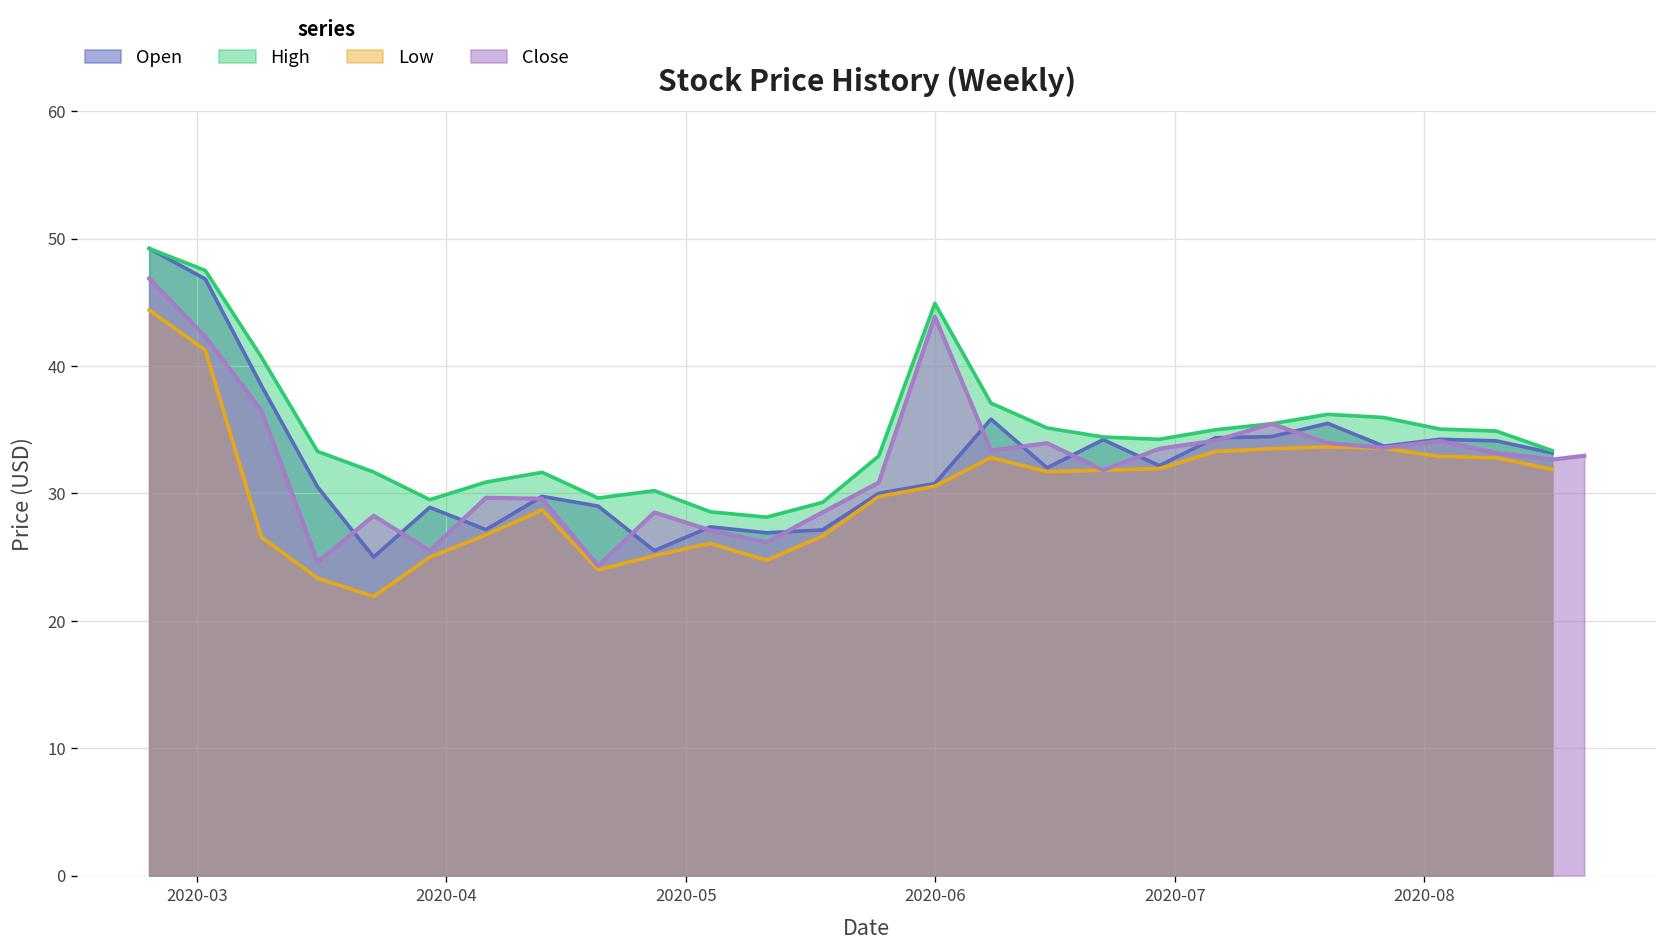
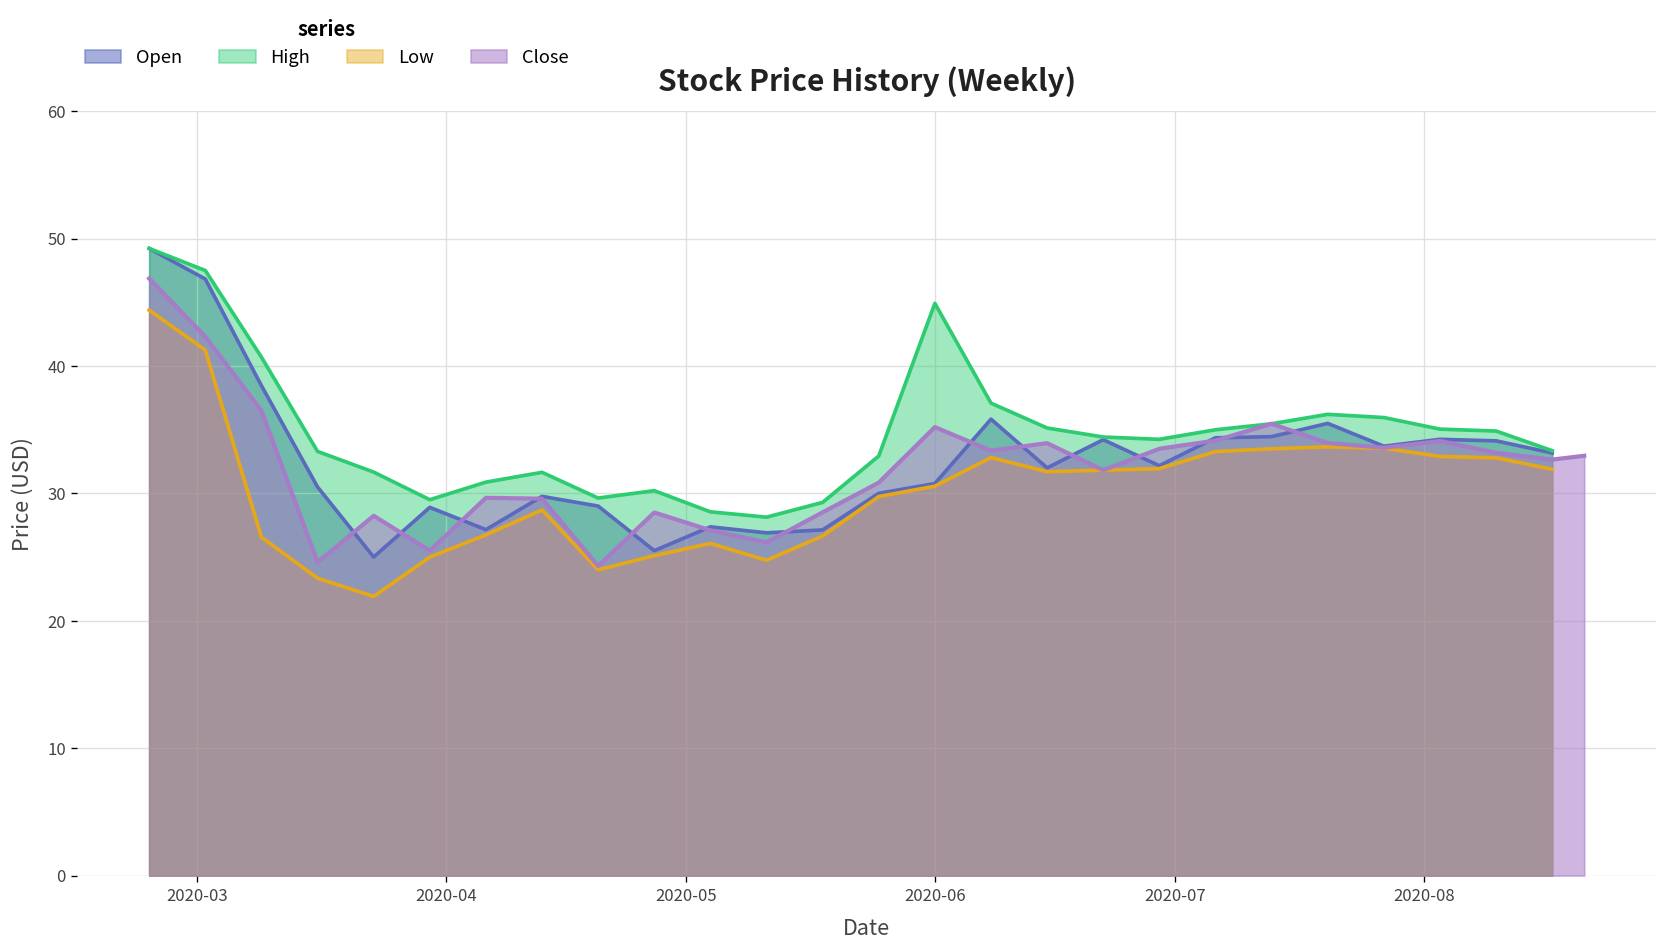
Close, 2020-06: 43.9 -> 35.2
